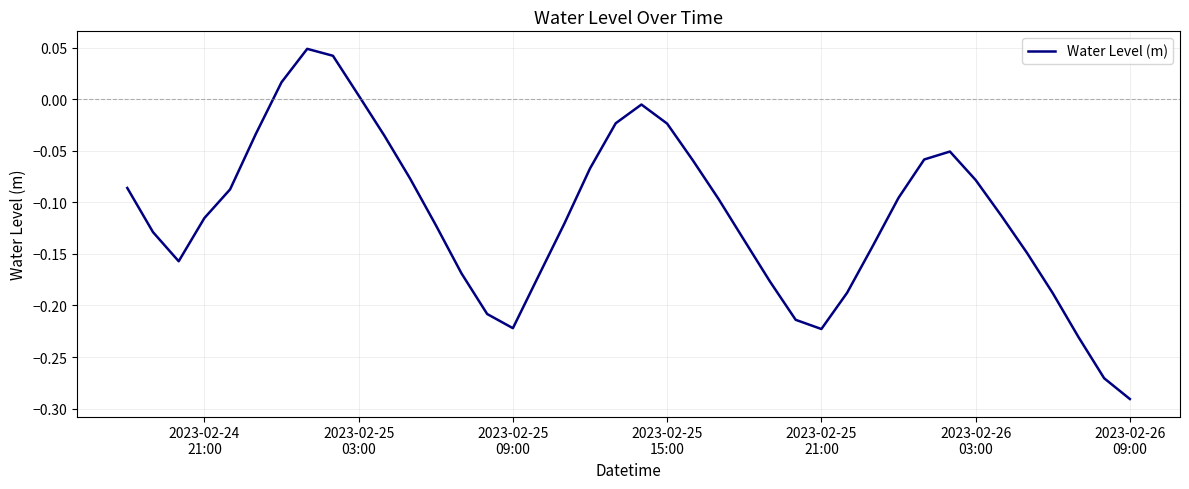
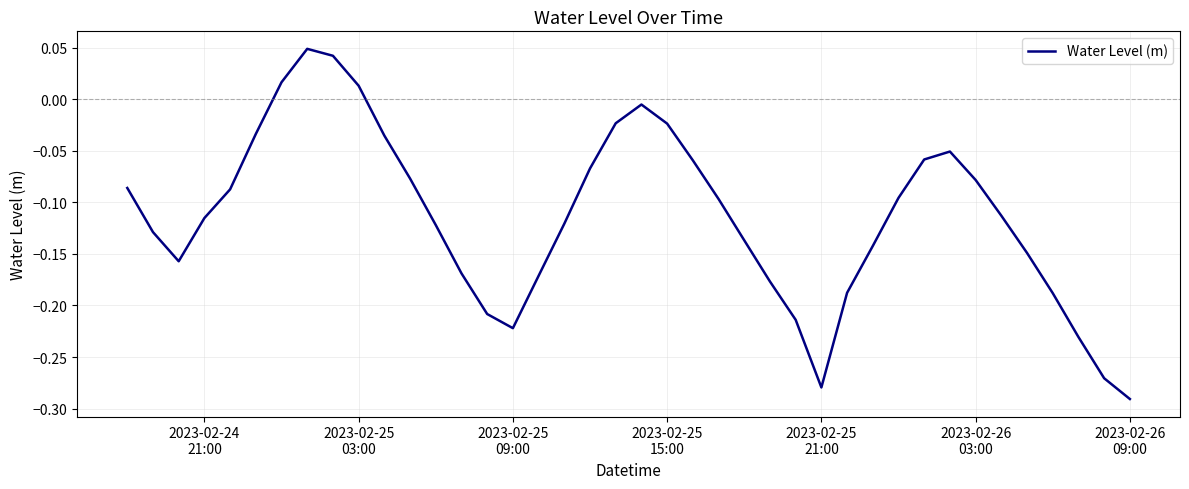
2023-02-25 03:00: 0.004 -> 0.013
2023-02-25 21:00: -0.223 -> -0.280
